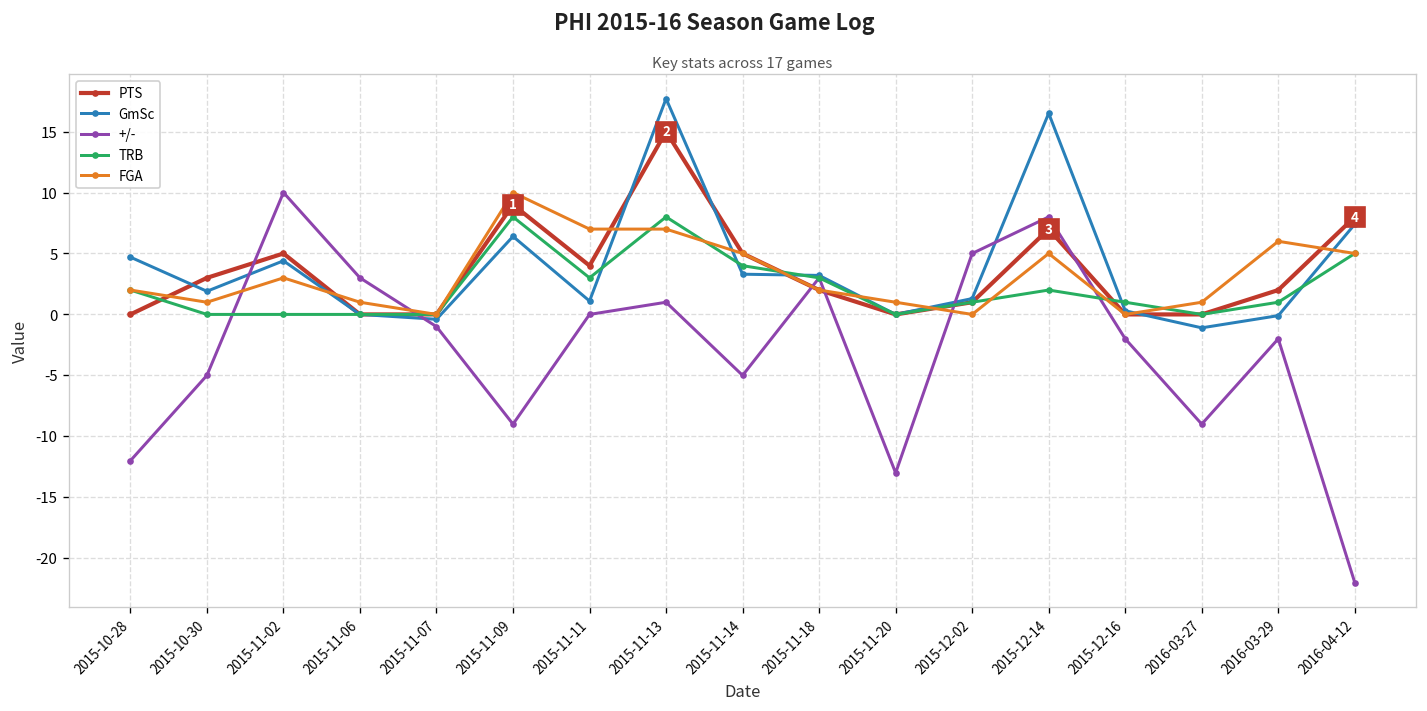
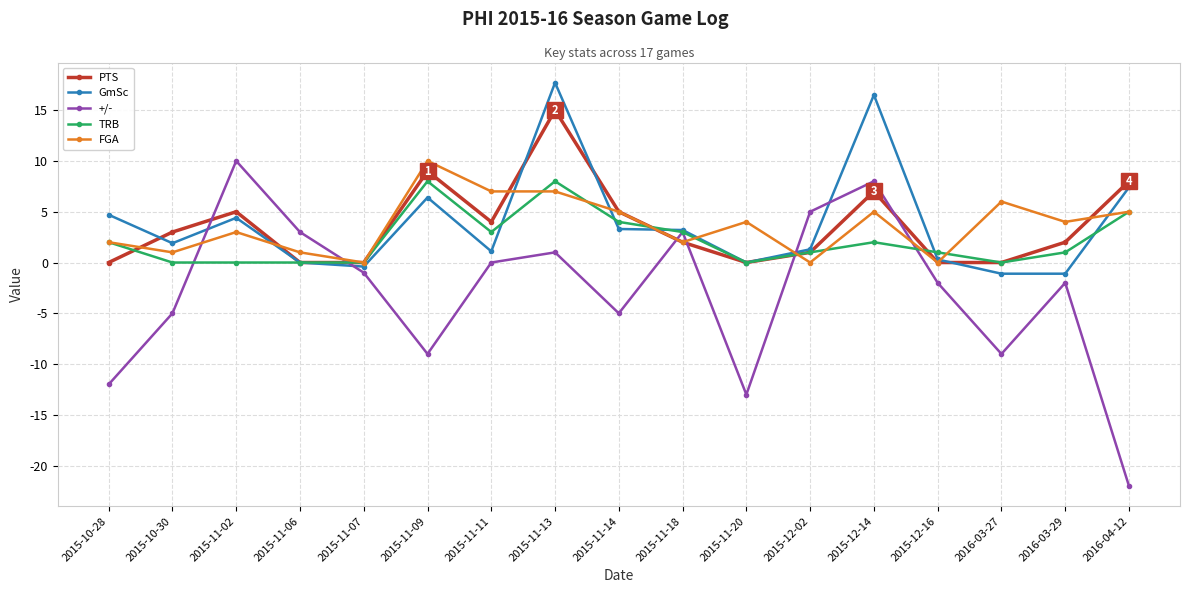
FGA, 2015-11-20: 1 -> 4
FGA, 2016-03-27: 1 -> 6
GmSc, 2016-03-29: -0.1 -> -1.1
FGA, 2016-03-29: 6 -> 4
